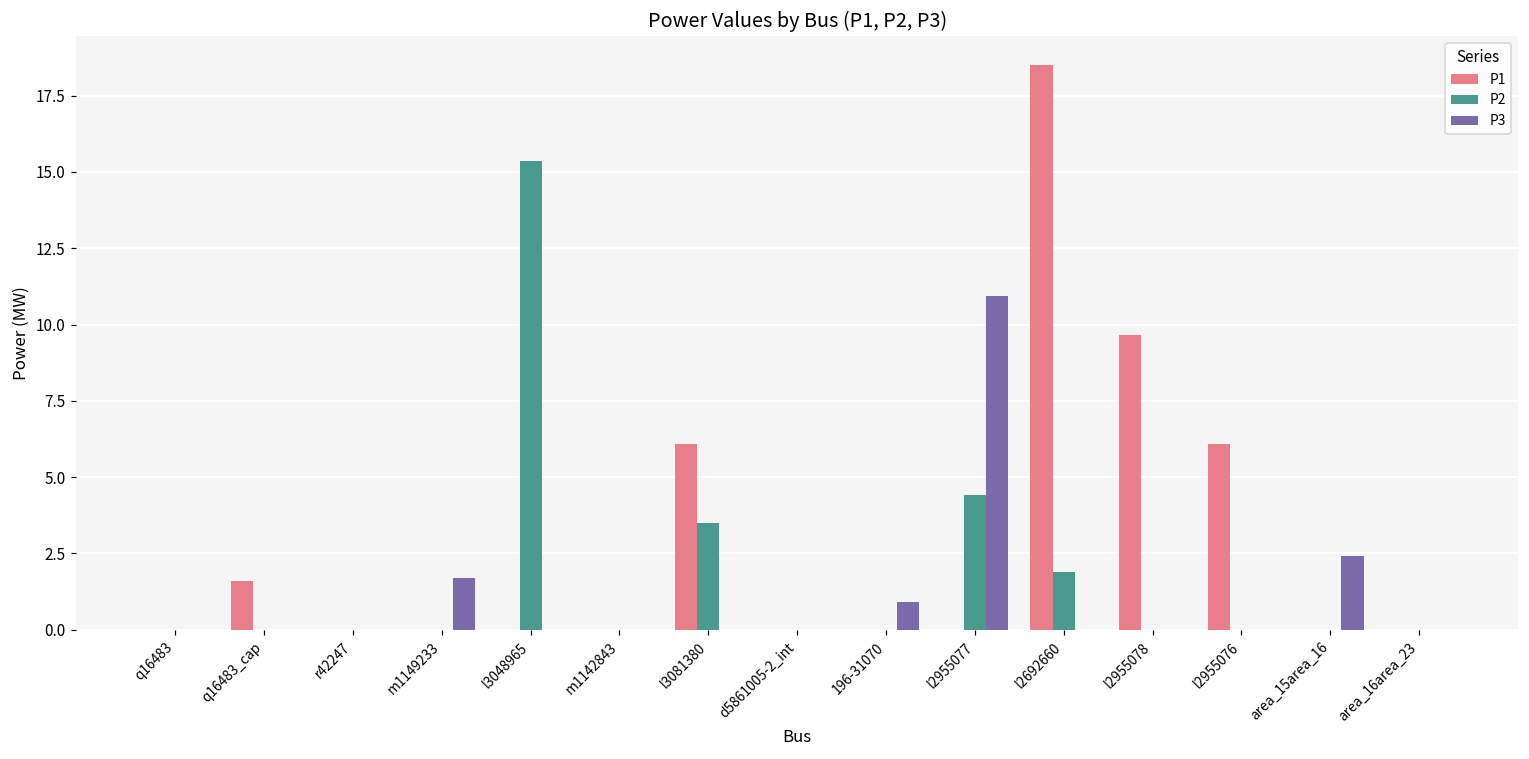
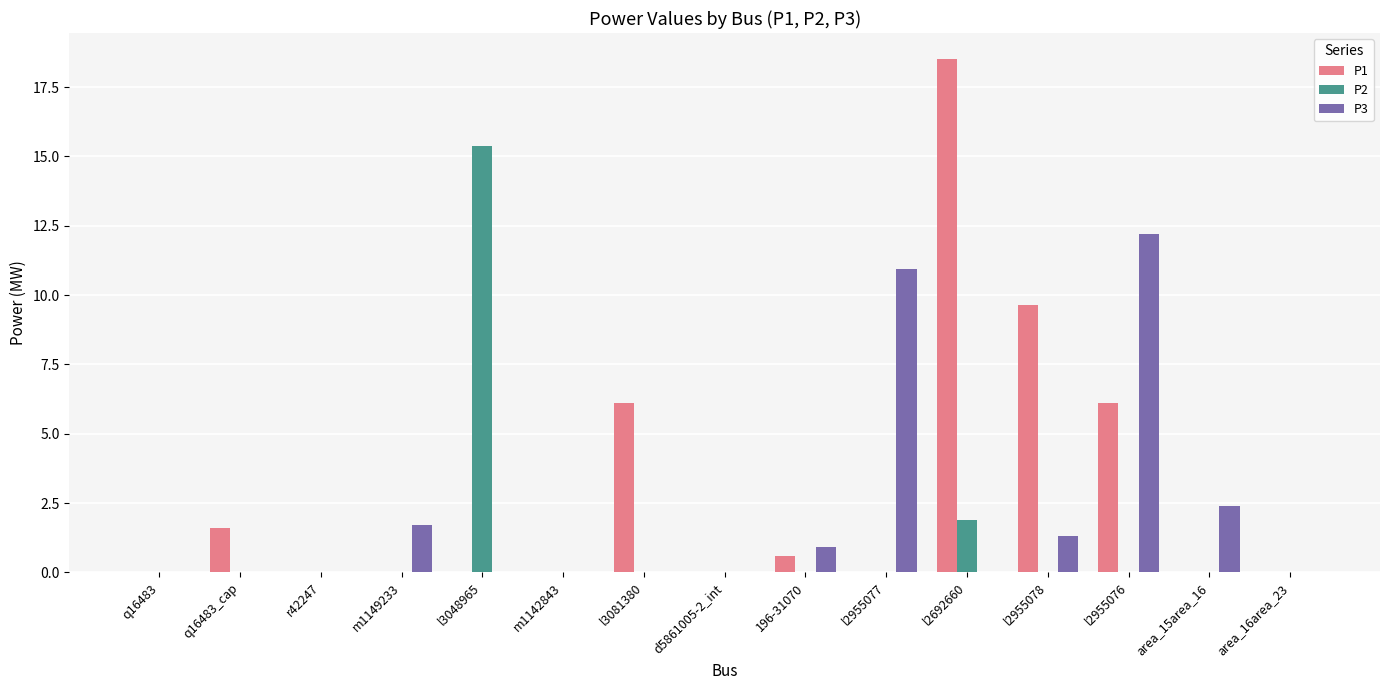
P2, l3081380: 3.5 -> 0.0
P1, 196-31070: 0.0 -> 0.6
P2, l2955077: 4.4 -> 0.0
P3, l2955078: 0.0 -> 1.3
P3, l2955076: 0.0 -> 12.2
